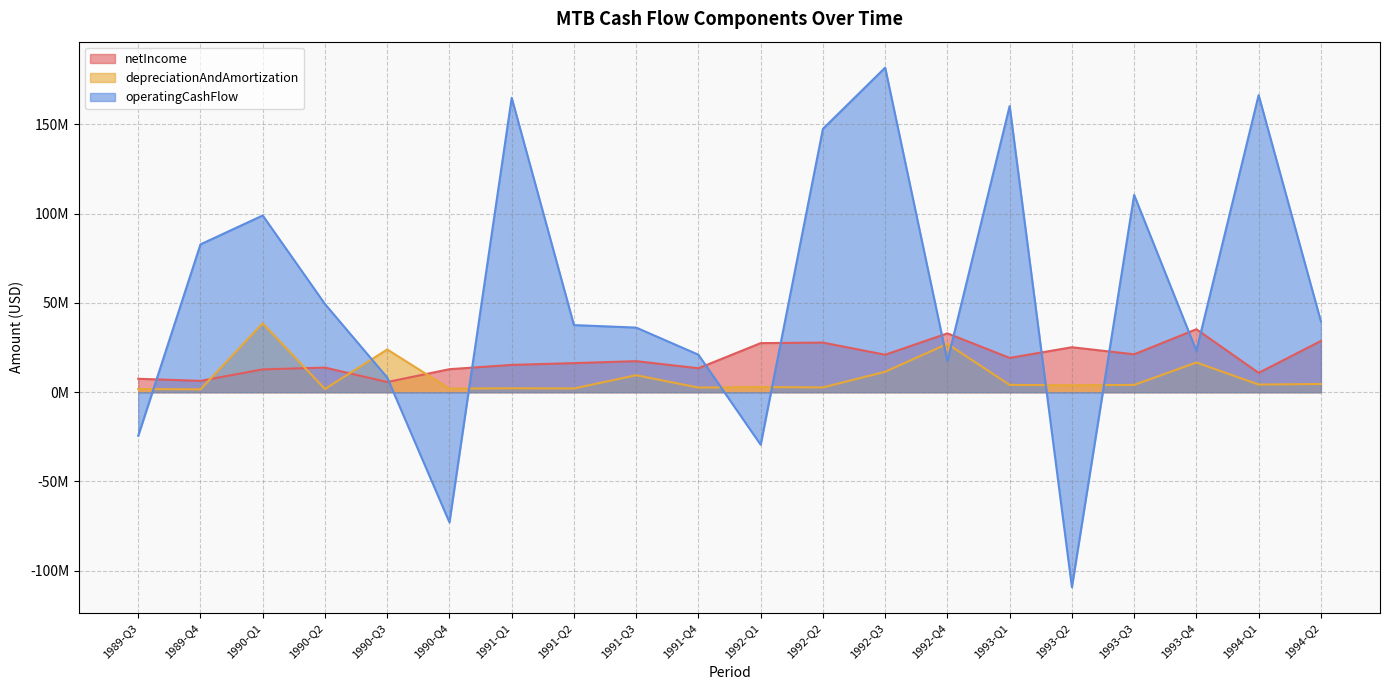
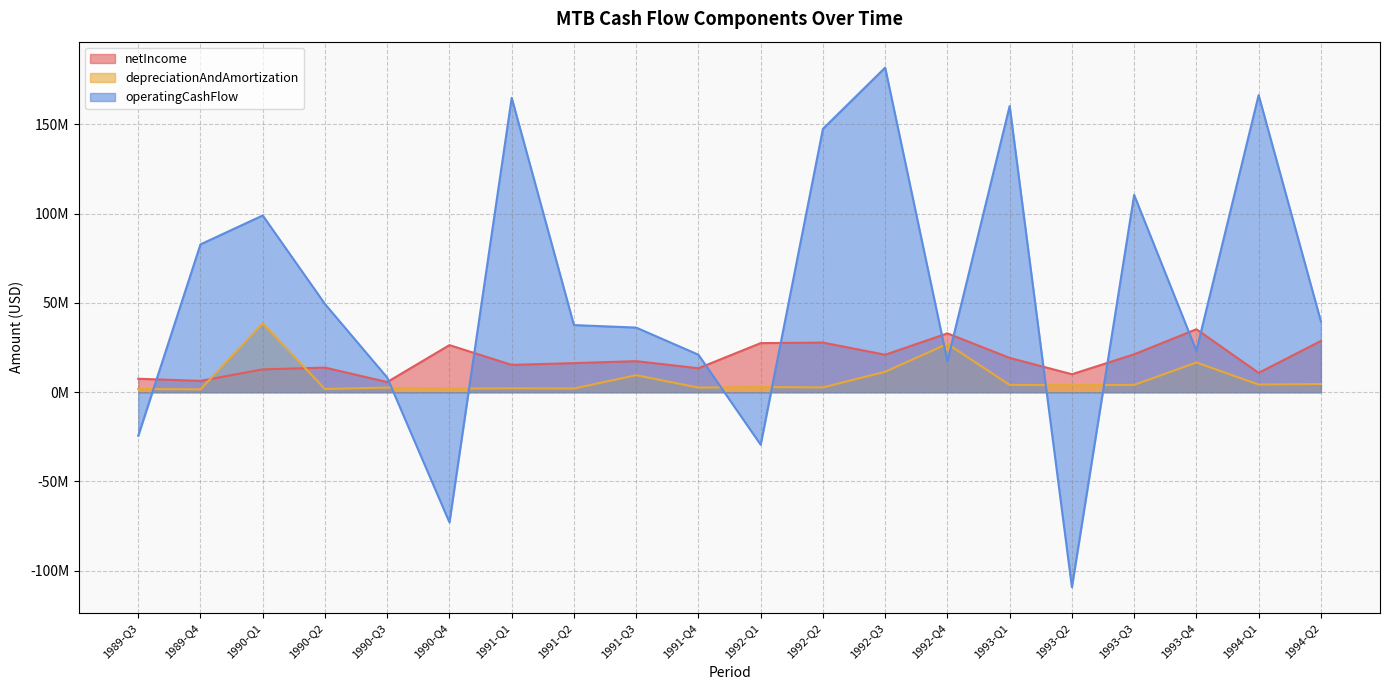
depreciationAndAmortization, 1990-Q3: 24000000 -> 3000000
netIncome, 1990-Q4: 13000000 -> 26000000
netIncome, 1993-Q2: 25000000 -> 10000000
